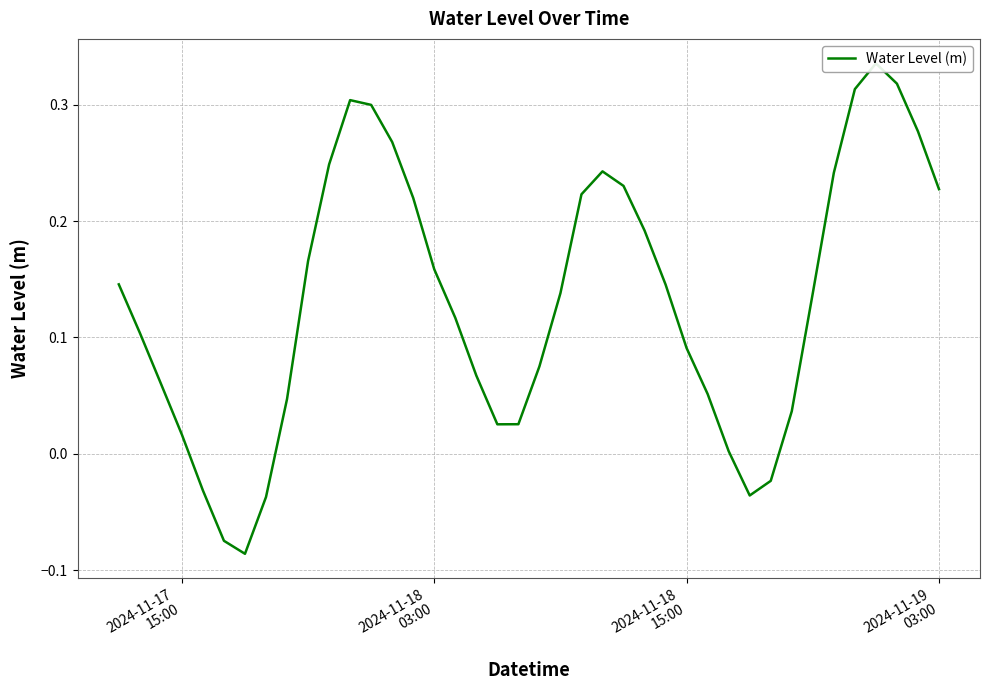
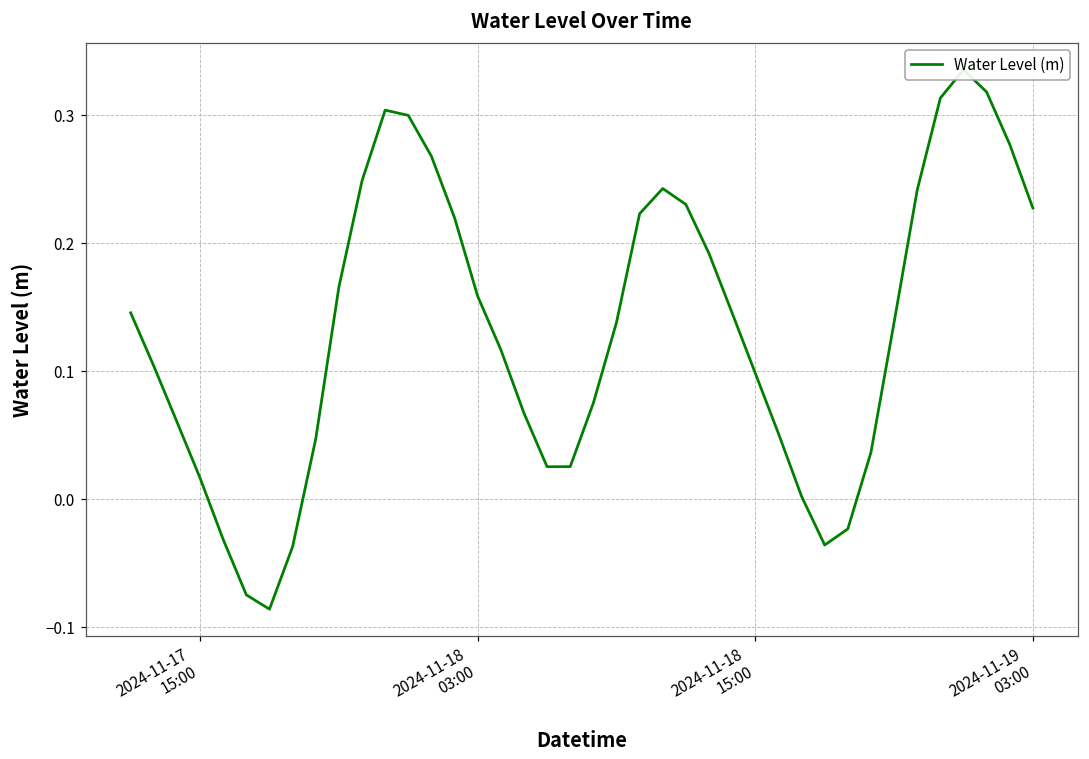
2024-11-18 15:00: 0.091 -> 0.098
